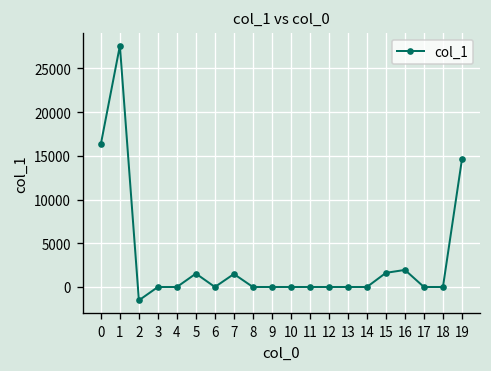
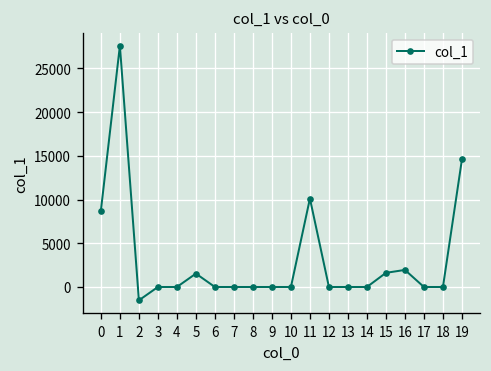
0: 16000 -> 9000
7: 1000 -> 0
11: 0 -> 10000
